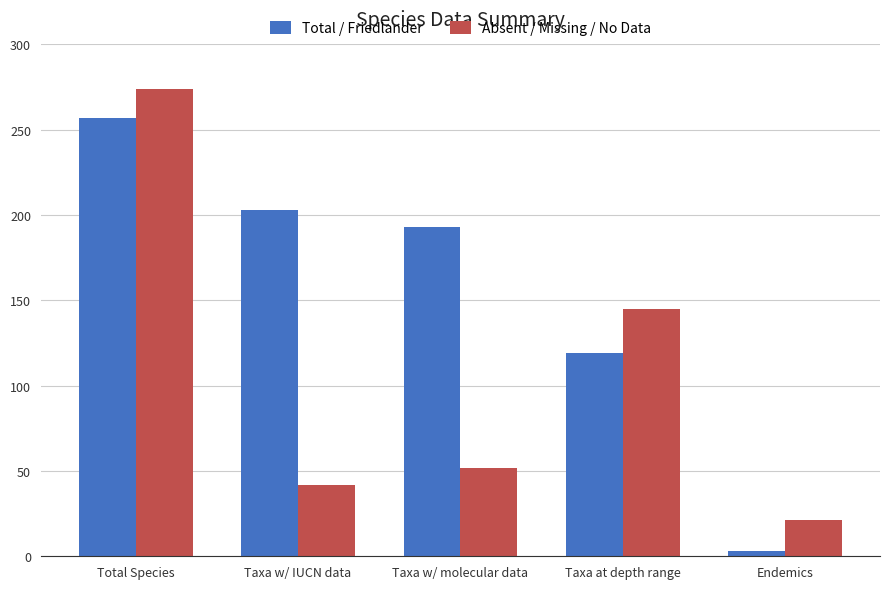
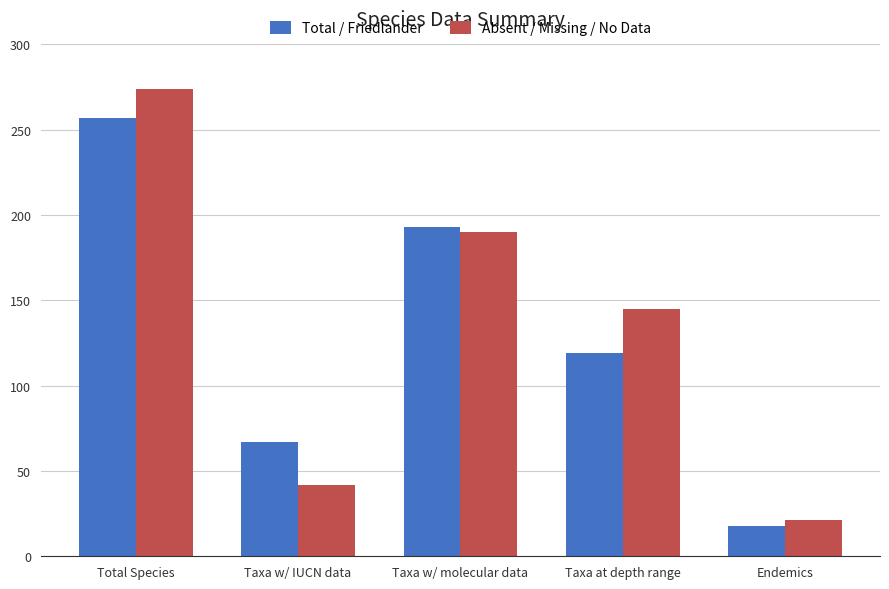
Total / Friedlander, Taxa w/ IUCN data: 203 -> 67
Absent / Missing / No Data, Taxa w/ molecular data: 52 -> 190
Total / Friedlander, Endemics: 3 -> 18
